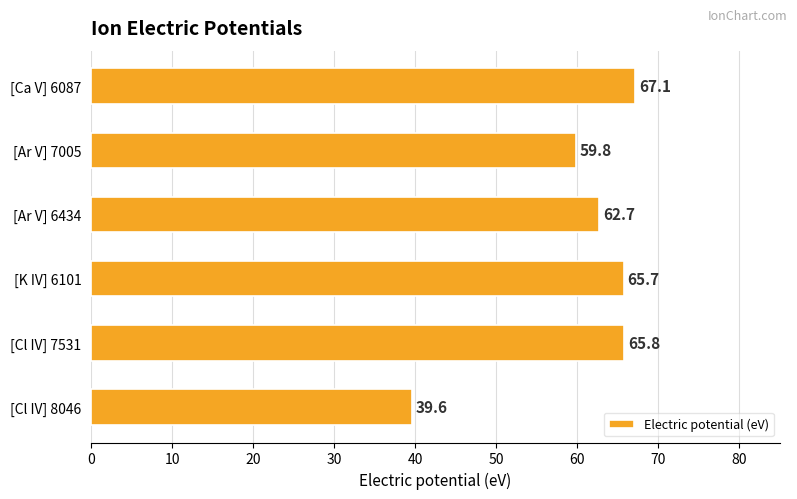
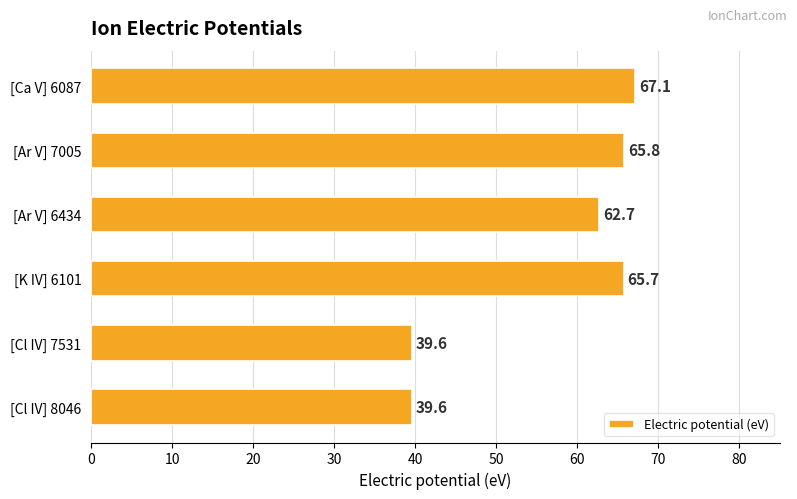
[Ar V] 7005: 59.8 -> 65.8
[Cl IV] 7531: 65.8 -> 39.6
